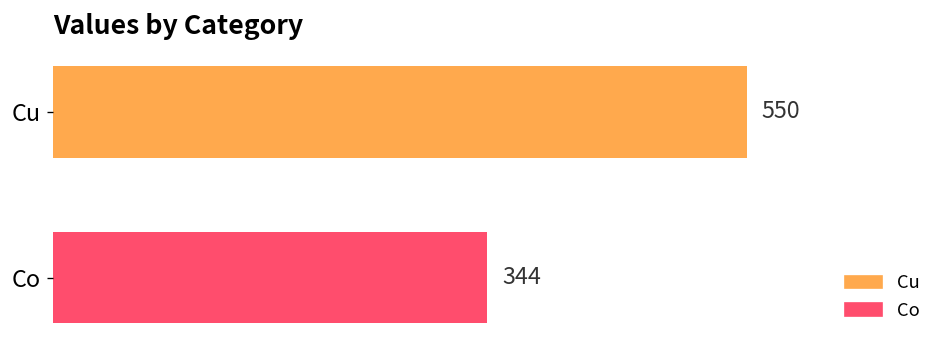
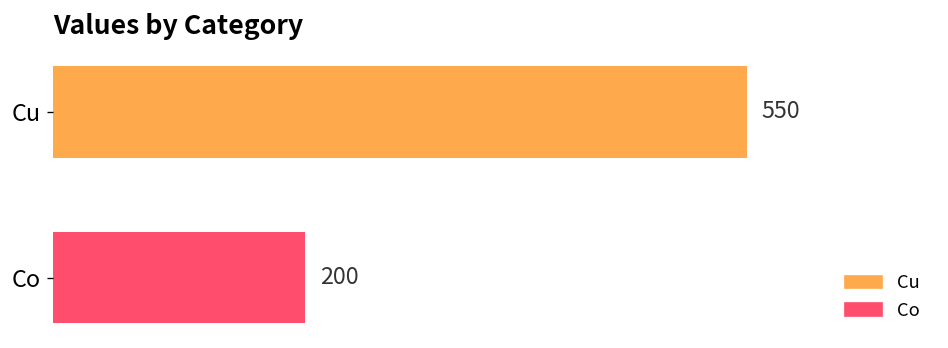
Co: 344 -> 200
